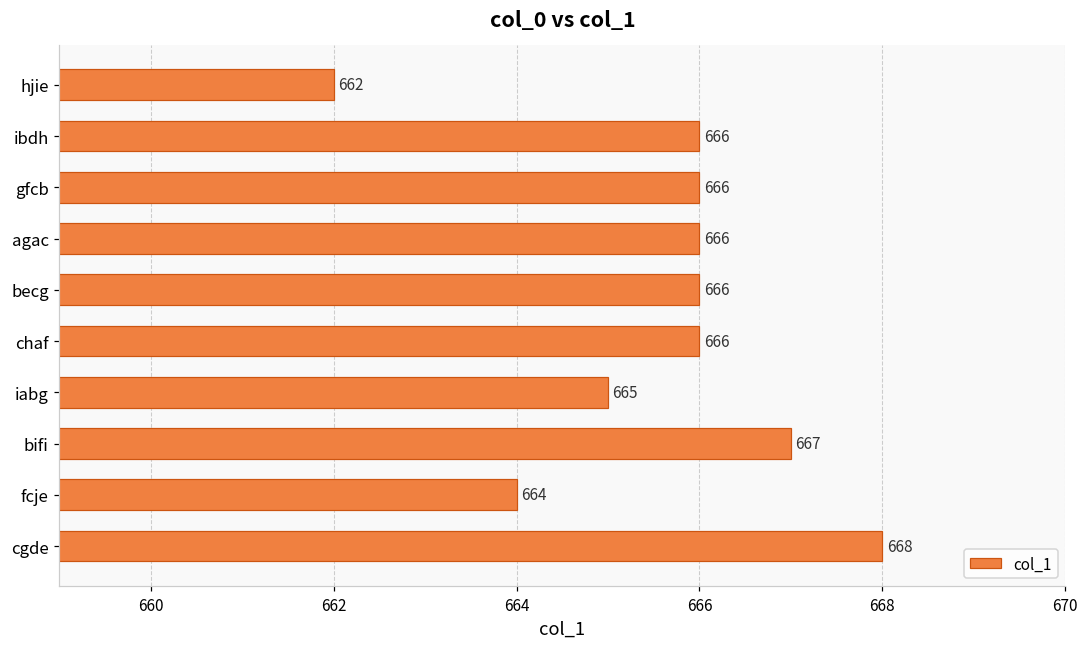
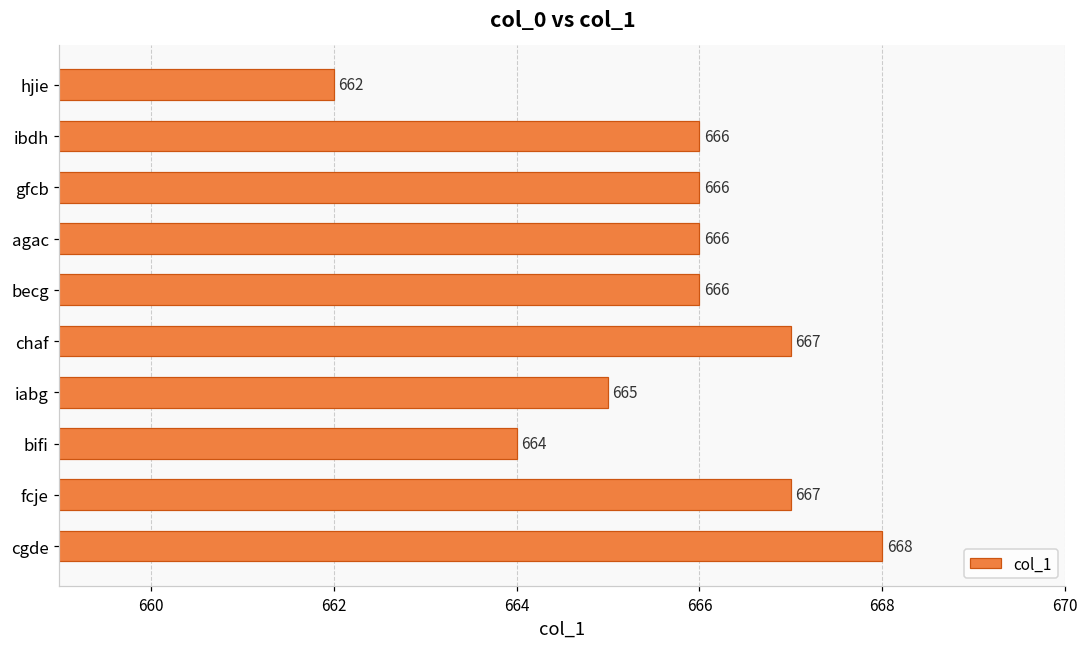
chaf: 666 -> 667
bifi: 667 -> 664
fcje: 664 -> 667
